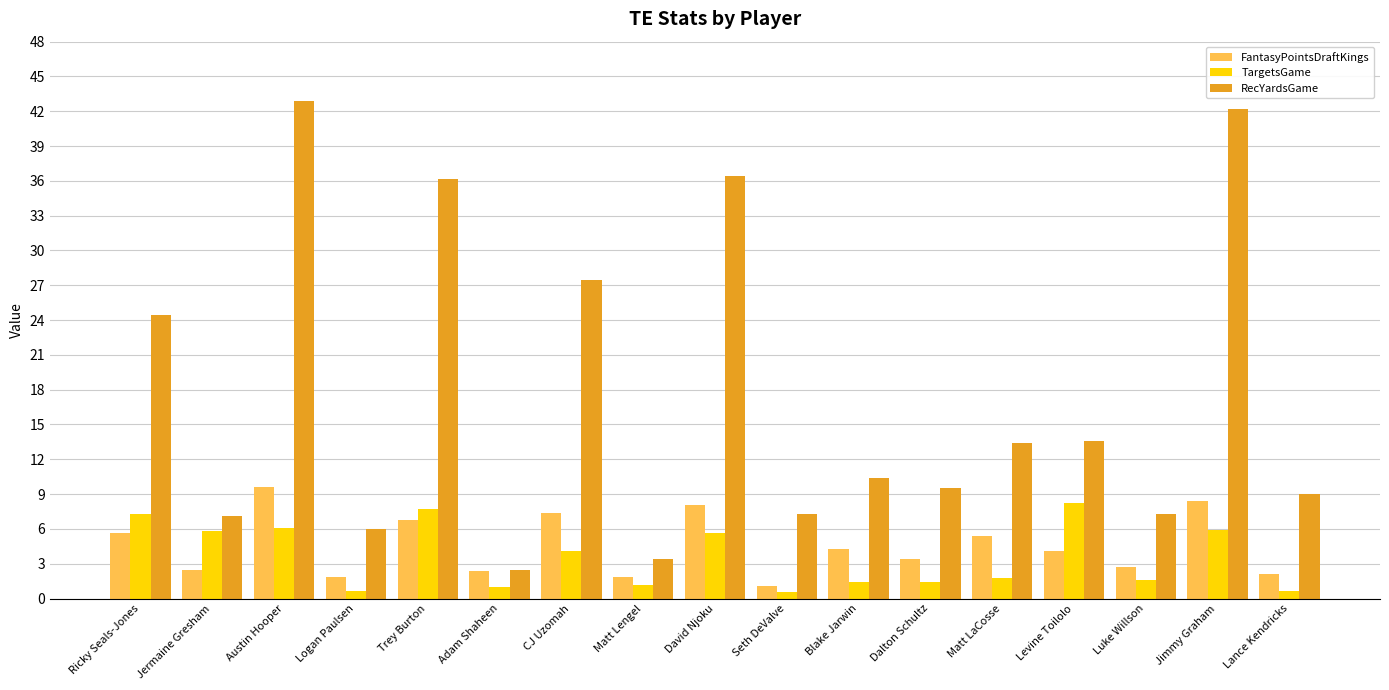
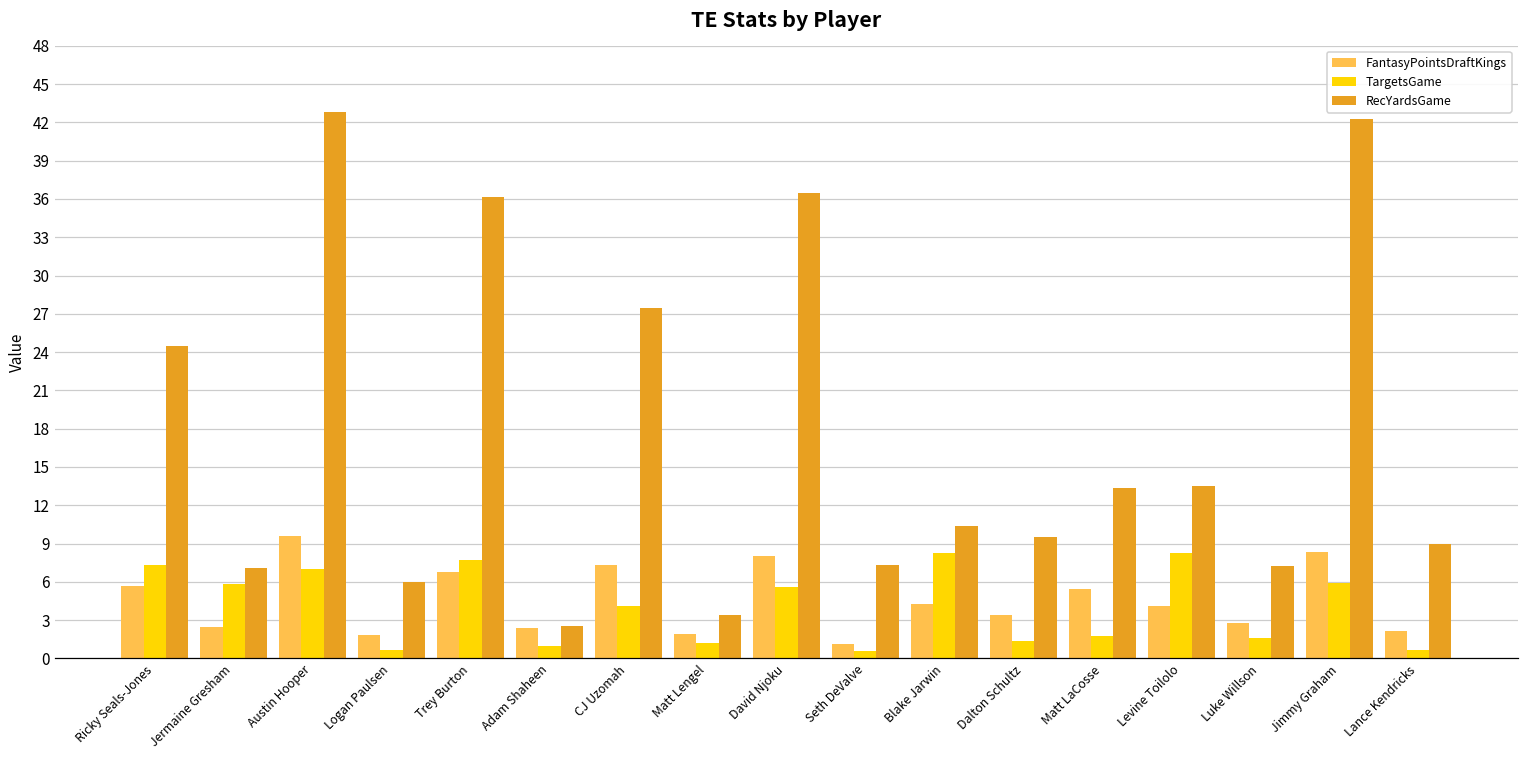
TargetsGame, Austin Hooper: 6.1 -> 7.0
TargetsGame, Blake Jarwin: 1.4 -> 8.2
